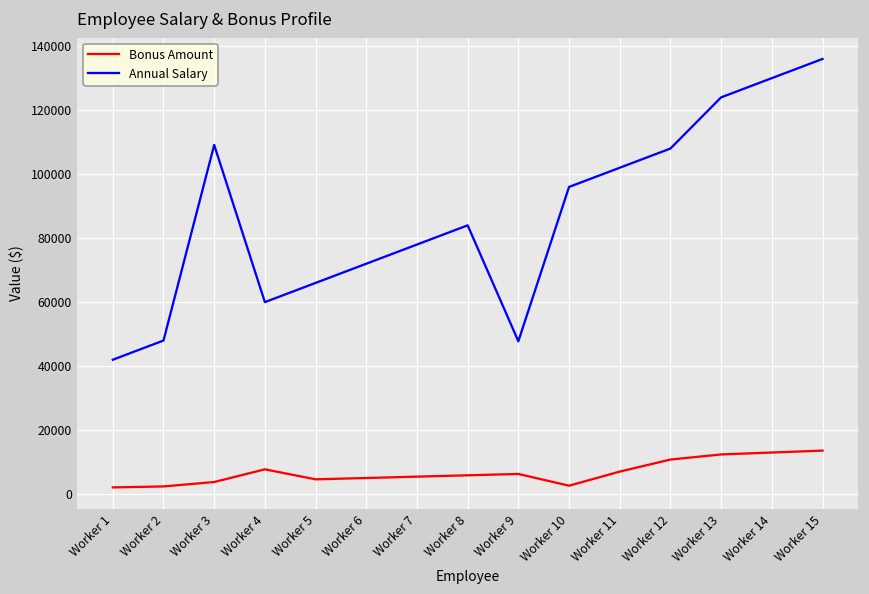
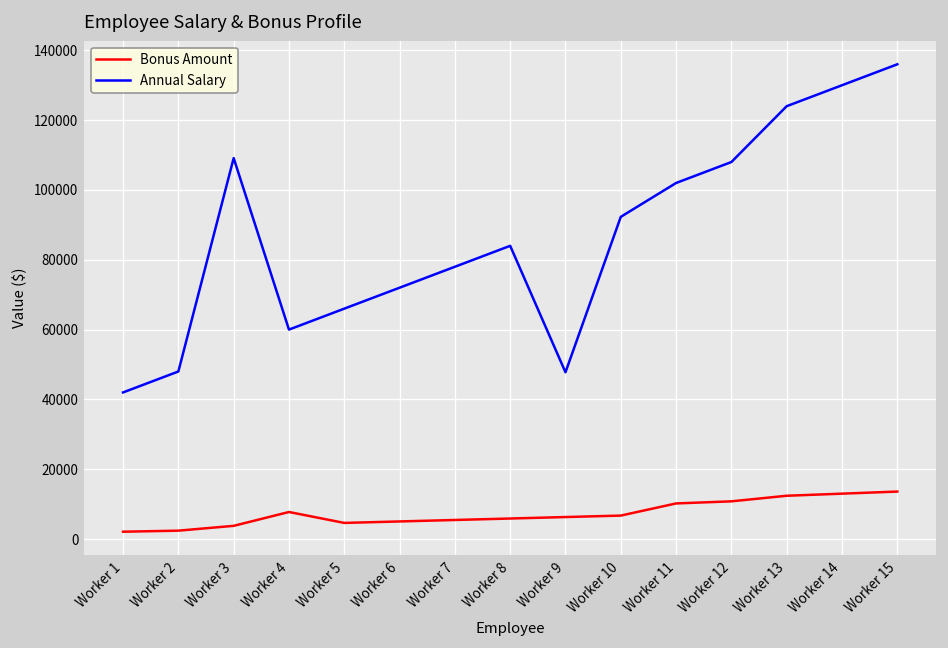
Bonus Amount, Worker 10: 3000 -> 7000
Annual Salary, Worker 10: 96000 -> 92000
Bonus Amount, Worker 11: 7000 -> 10000
